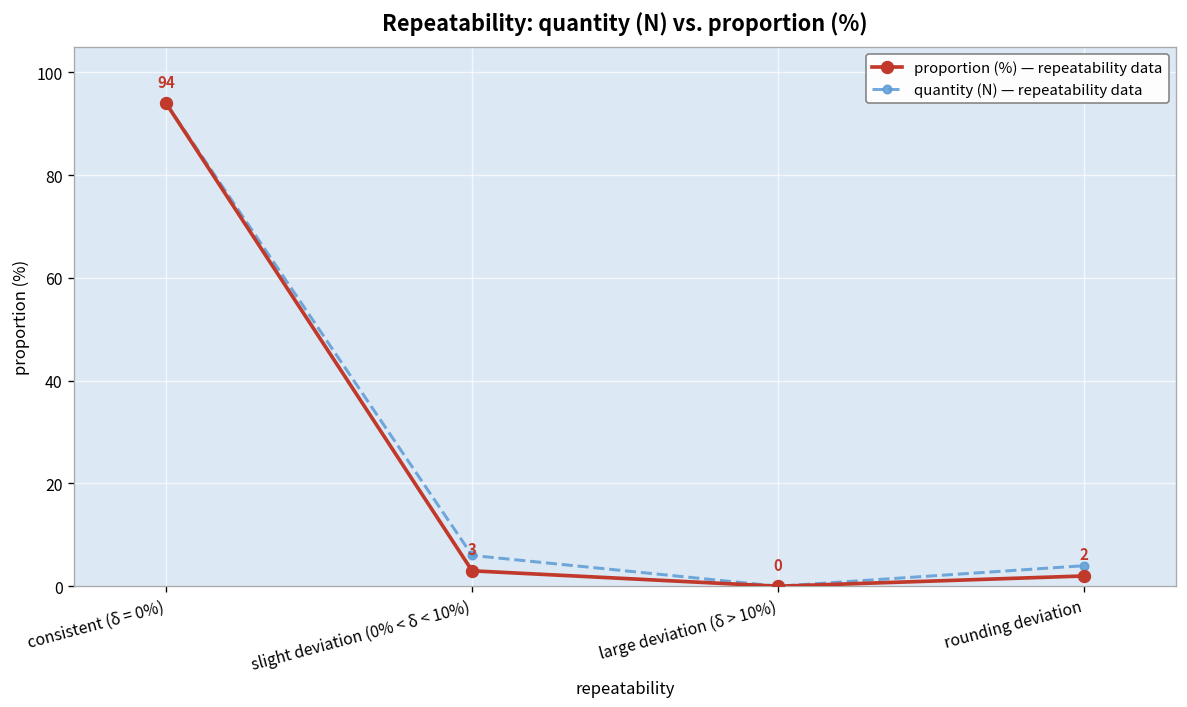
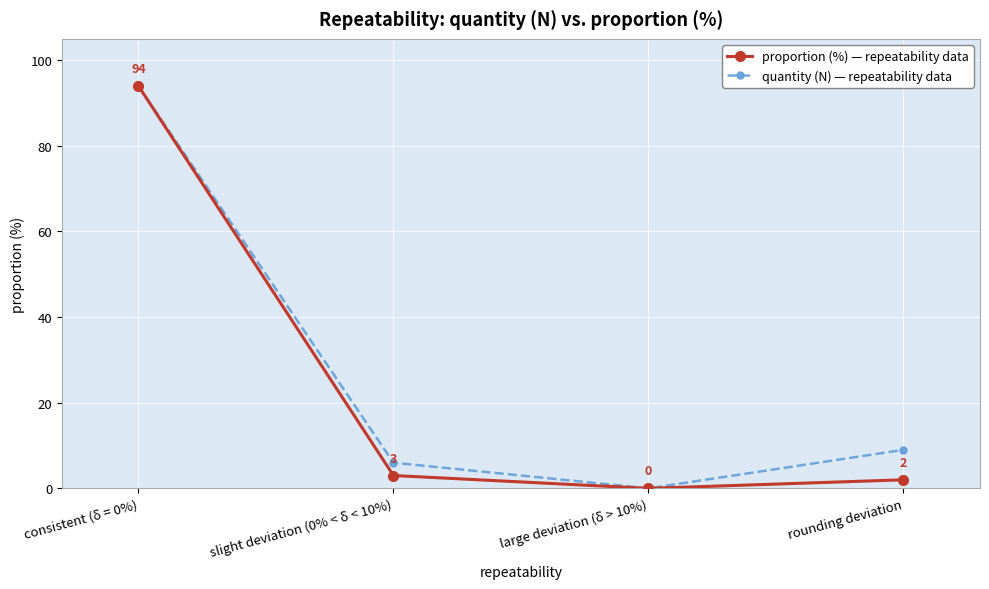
quantity (N) — repeatability data, rounding deviation: 4 -> 9
